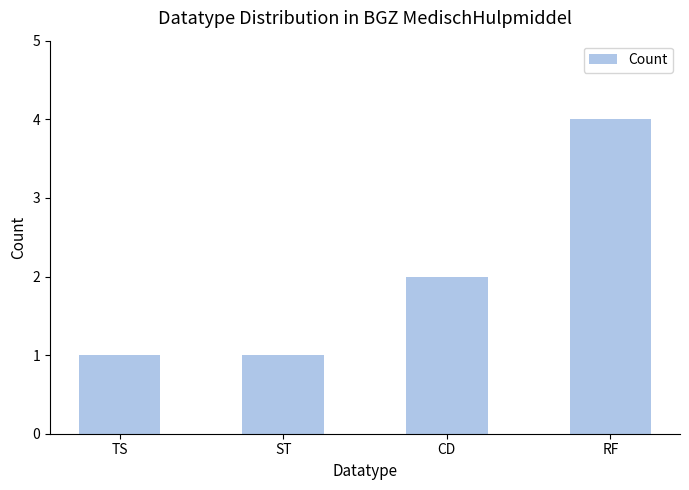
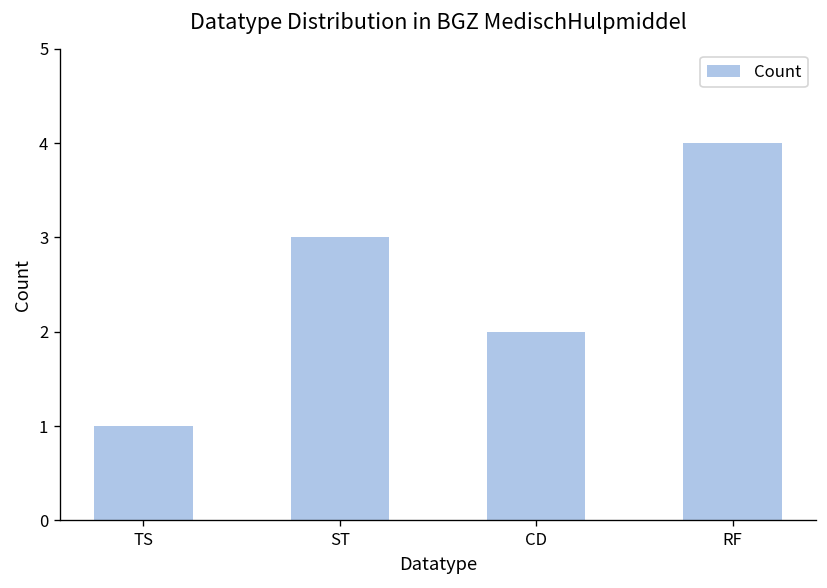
ST: 1 -> 3
